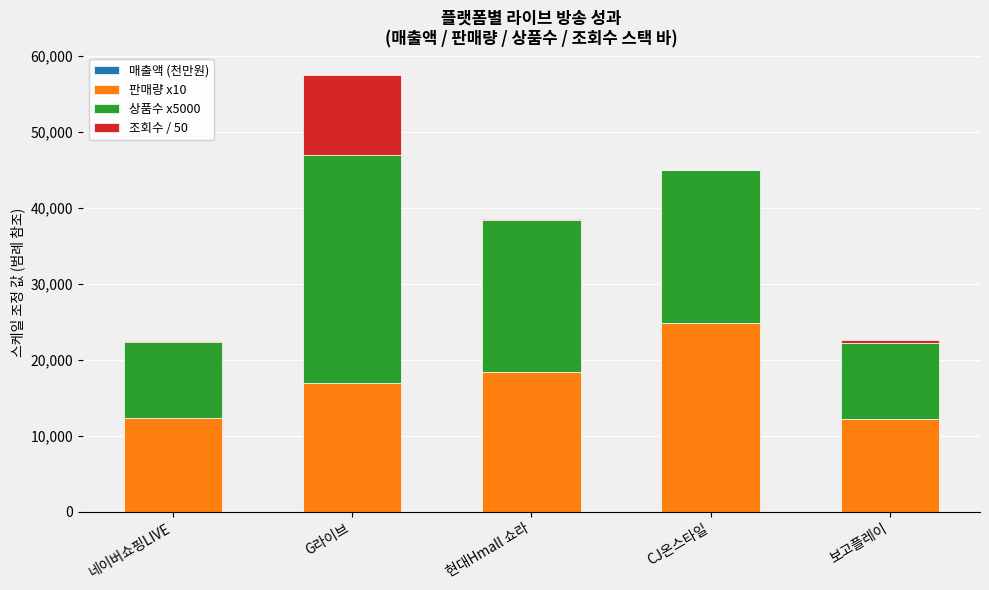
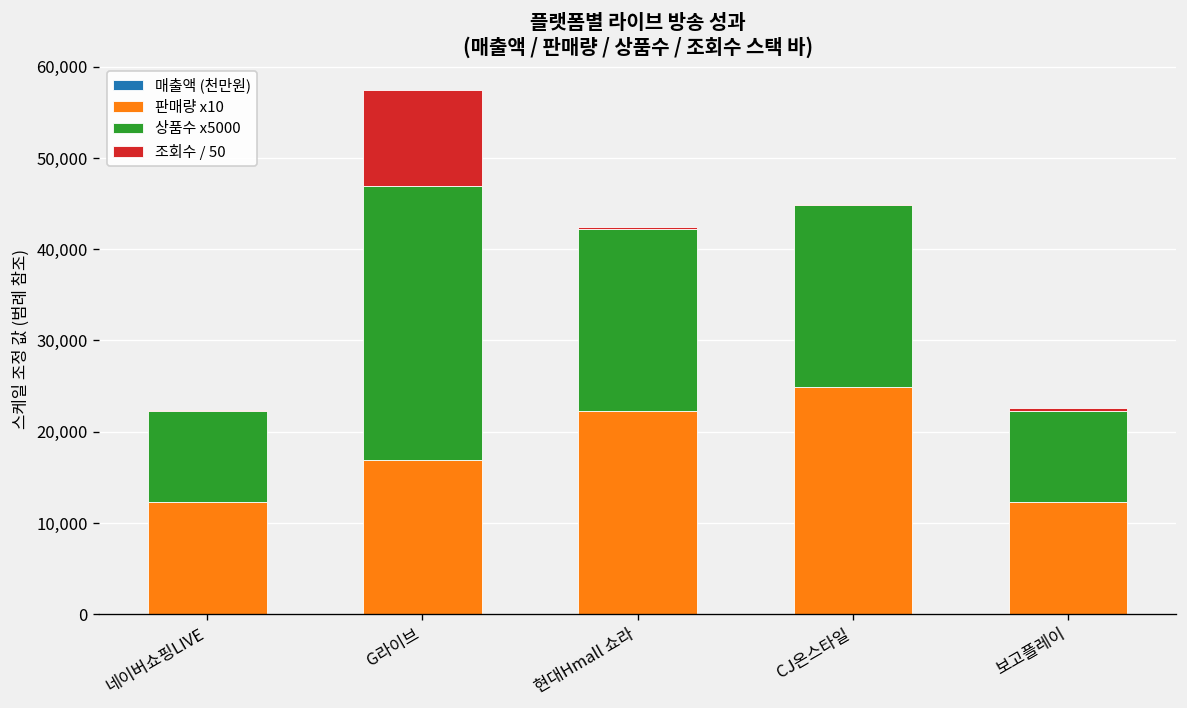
판매량 x10, 현대Hmall 쇼라: 18,000 -> 22,000
